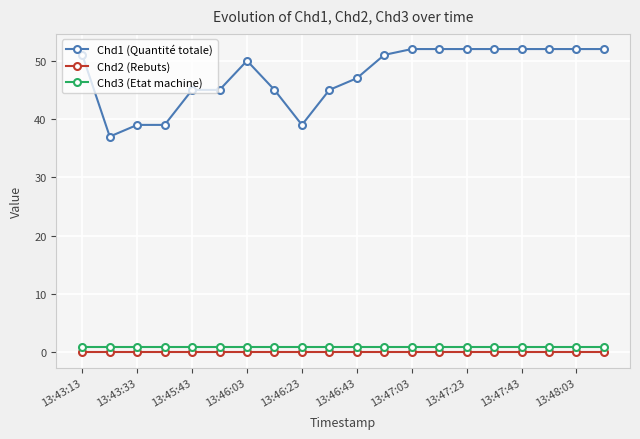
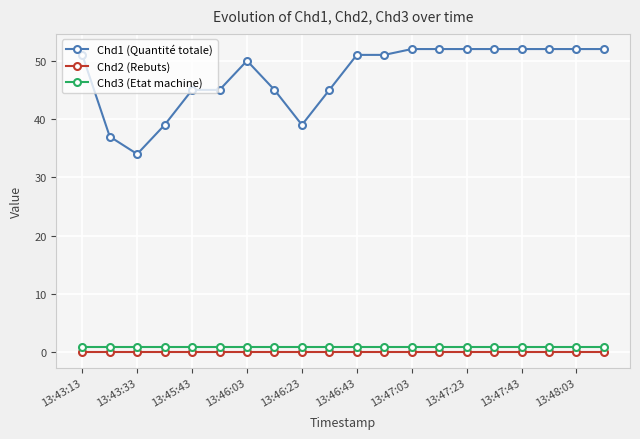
Chd1 (Quantité totale), 13:43:33: 39 -> 34
Chd1 (Quantité totale), 13:46:43: 47 -> 51
